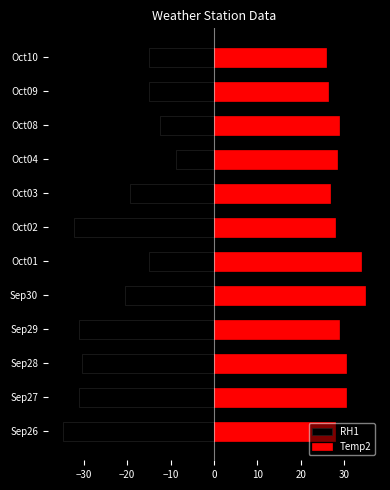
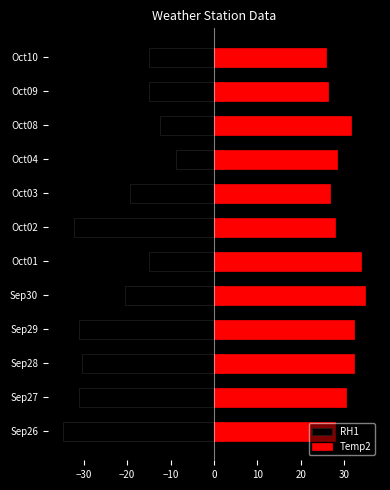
Temp2, Oct08: 29 -> 32
Temp2, Sep29: 29 -> 32
Temp2, Sep28: 30 -> 32
